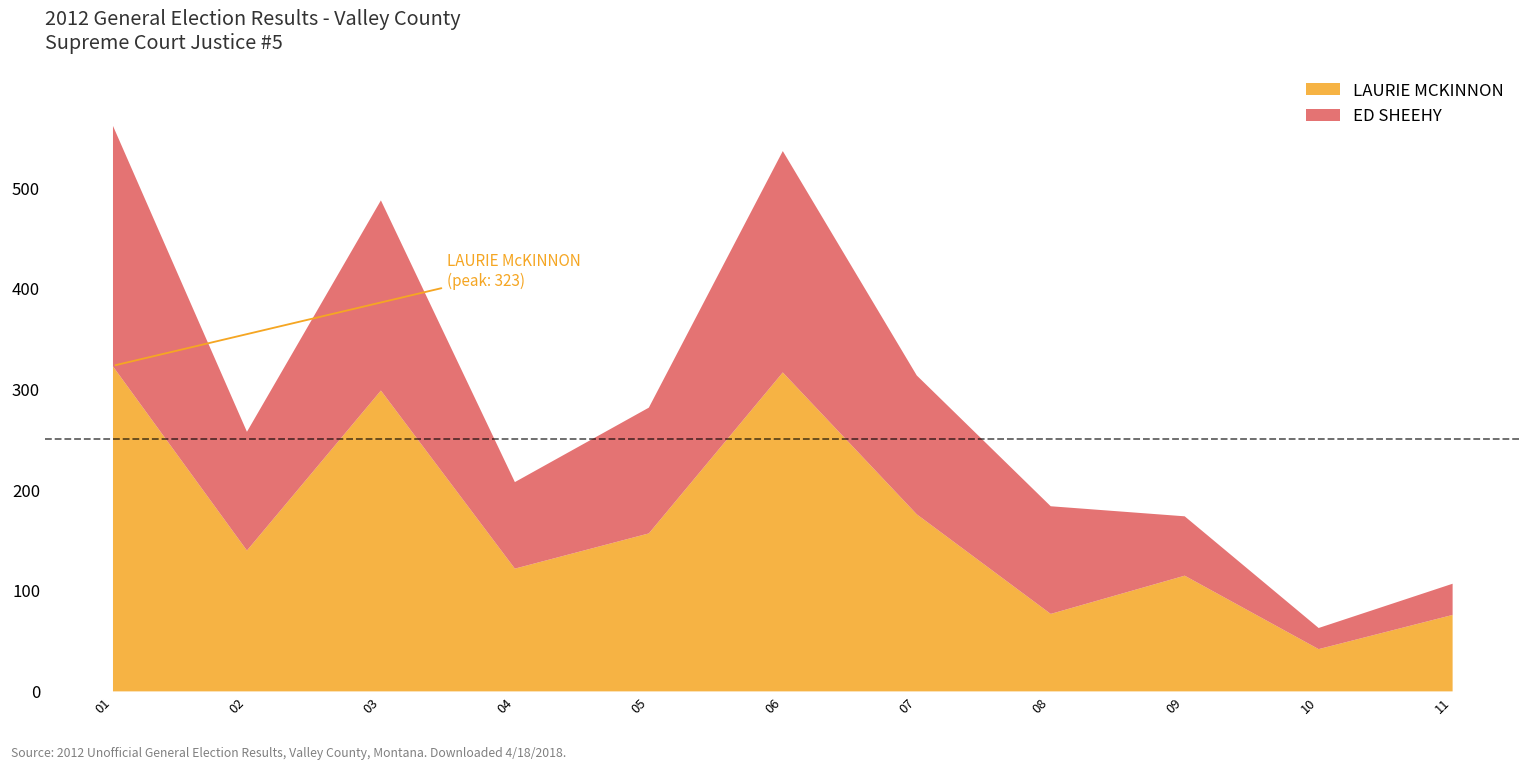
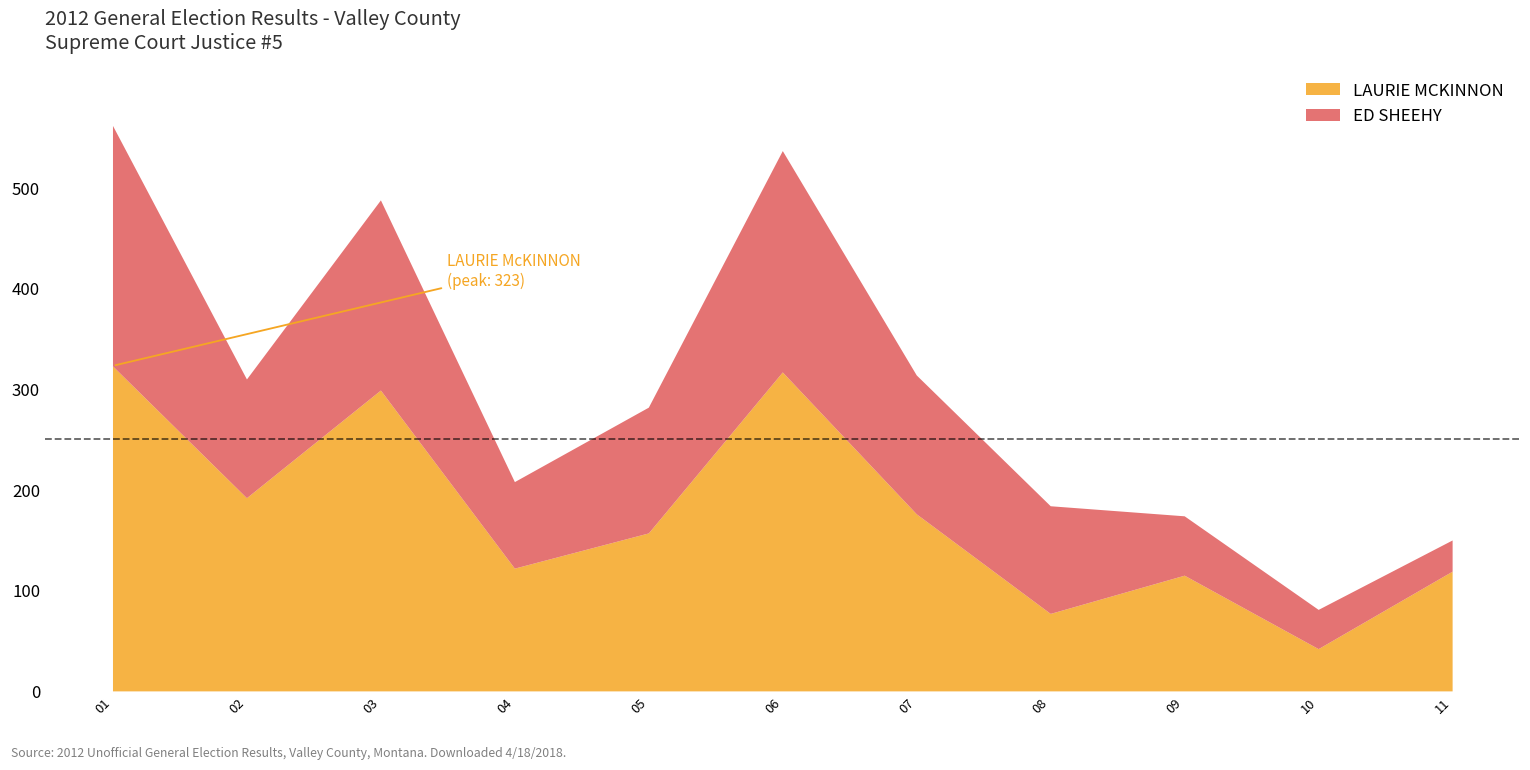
LAURIE MCKINNON, 02: 140 -> 190
ED SHEEHY, 10: 20 -> 40
LAURIE MCKINNON, 11: 80 -> 120
